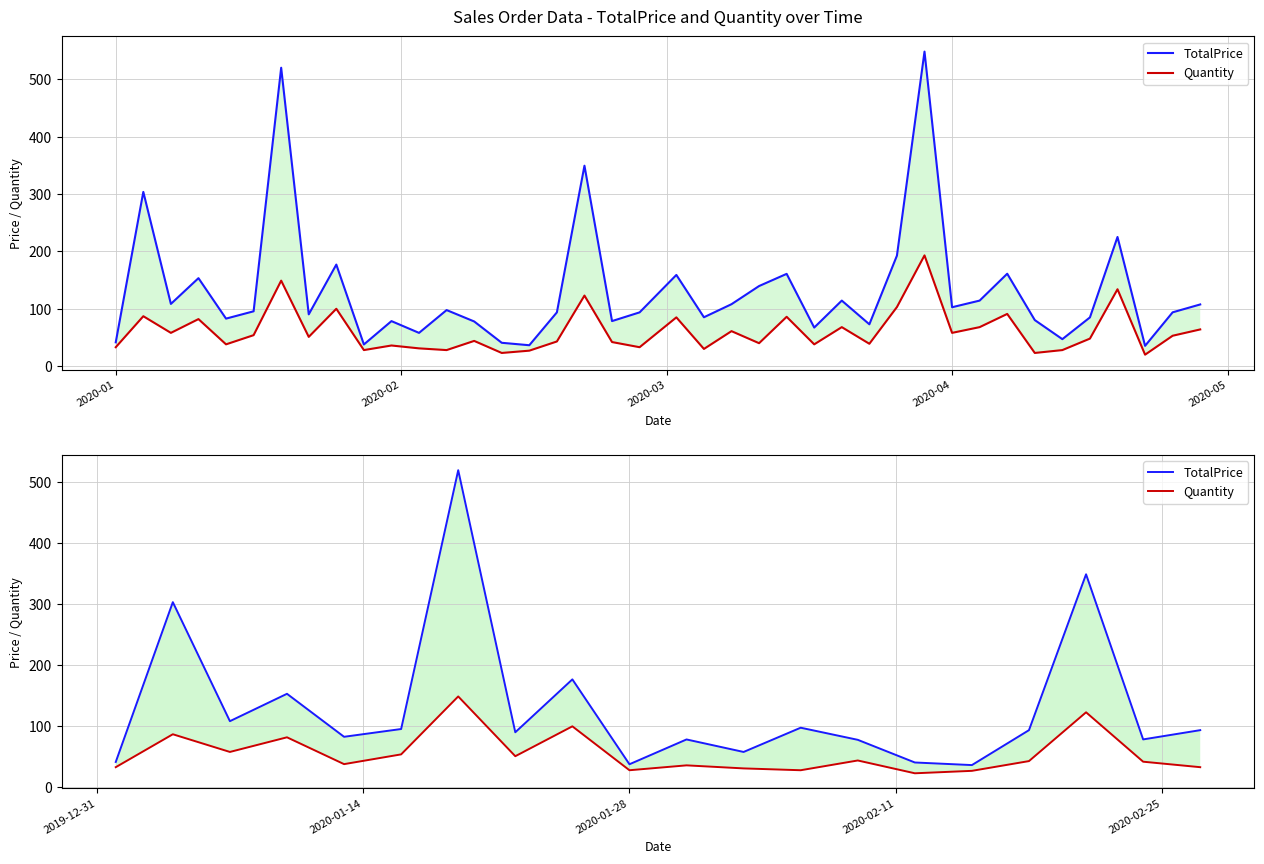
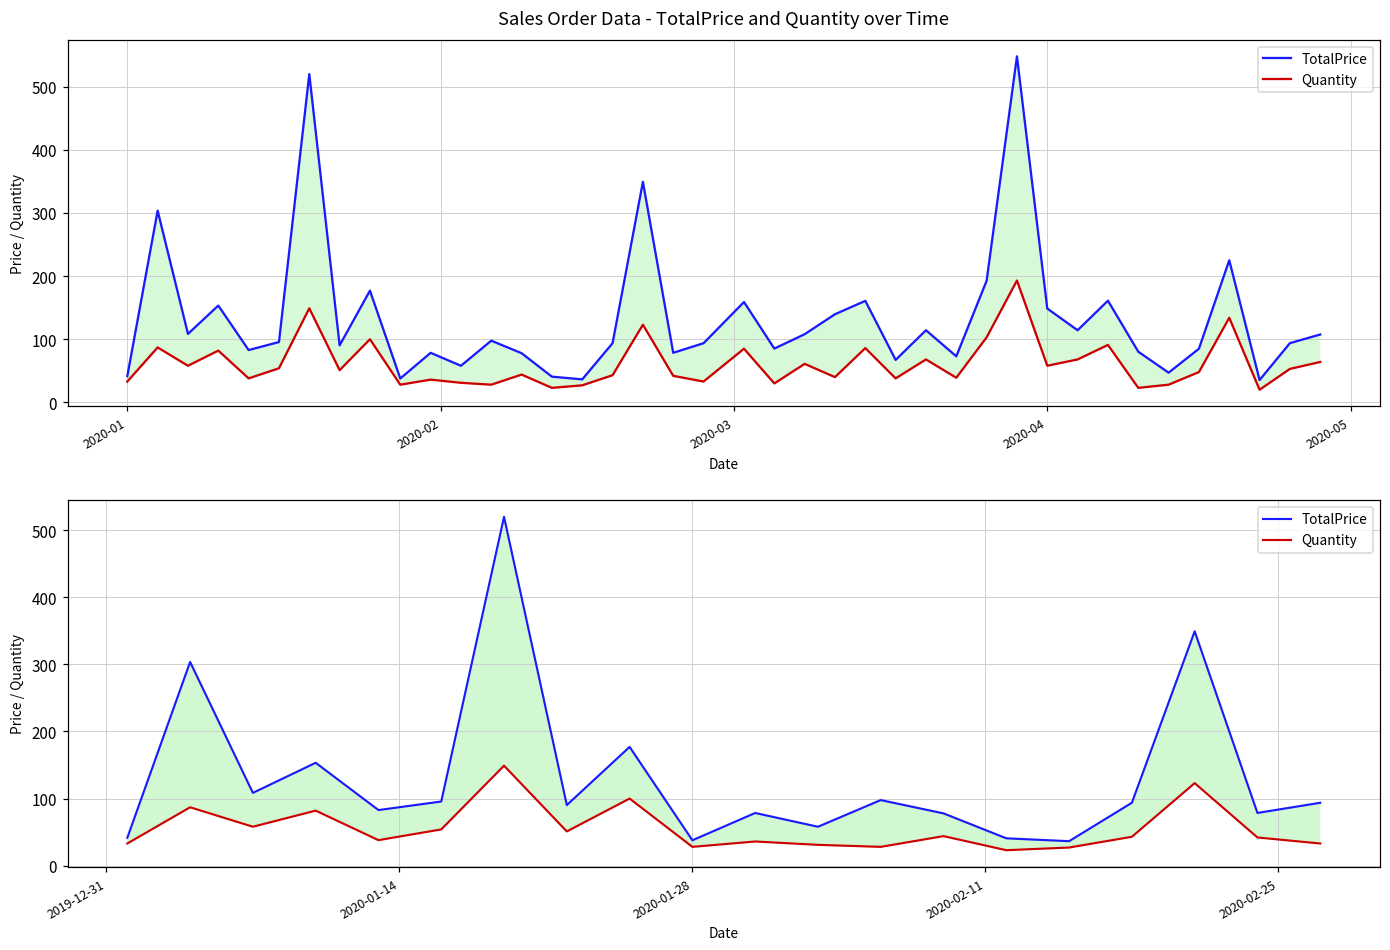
Sales Order Data - TotalPrice and Quantity over Time, TotalPrice, 2020-04: 100 -> 150
